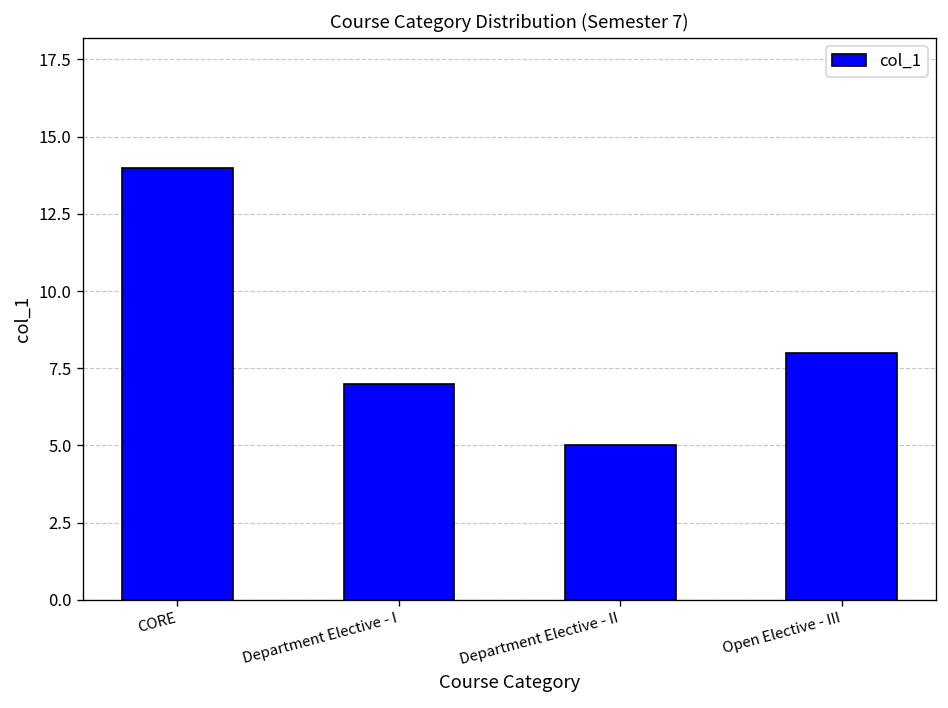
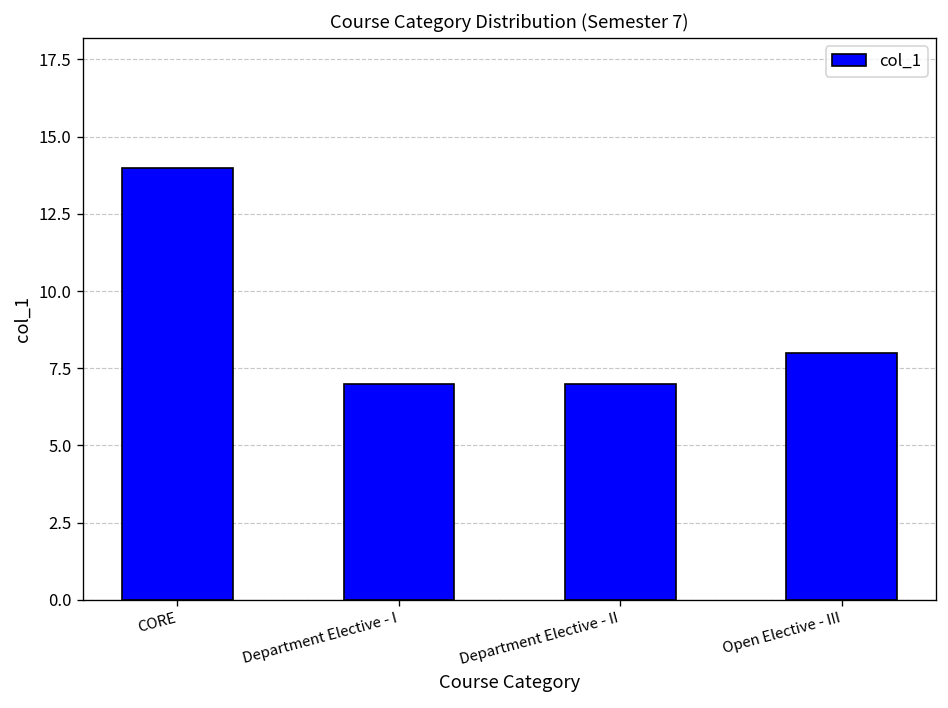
Department Elective - II: 5 -> 7
